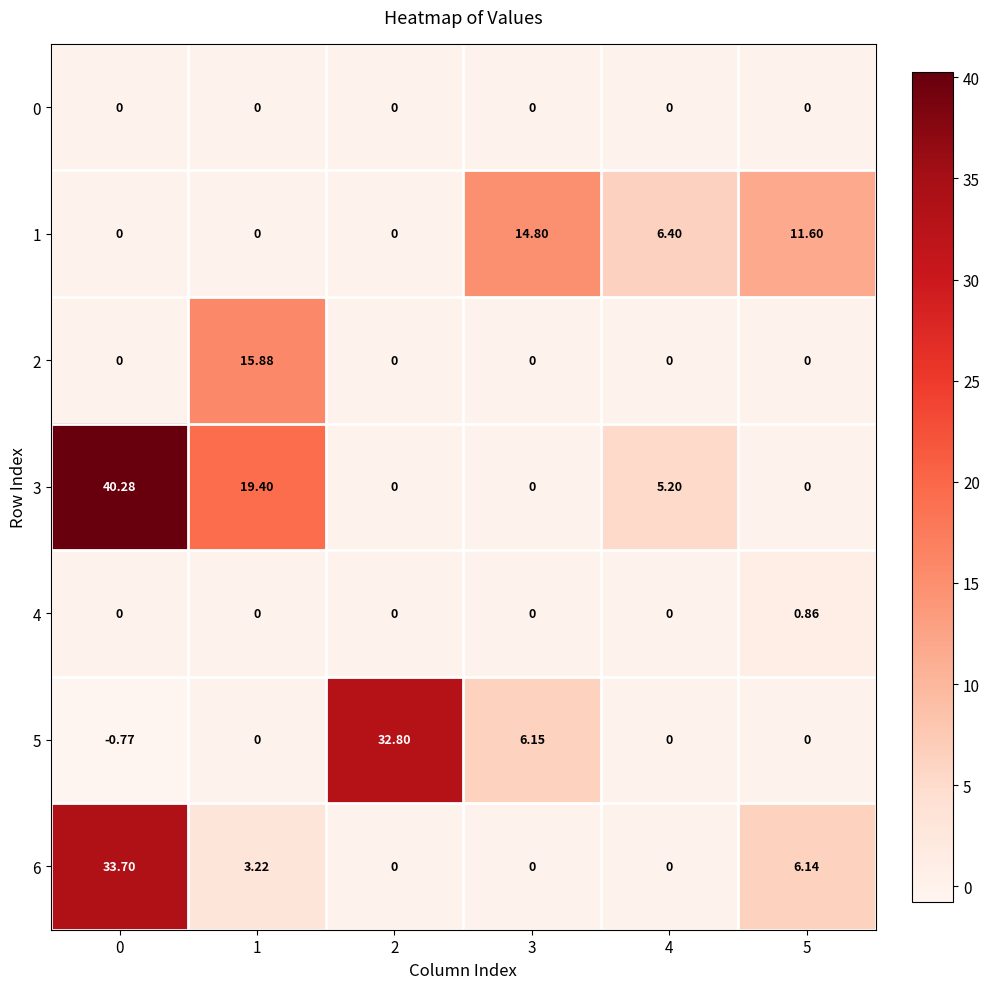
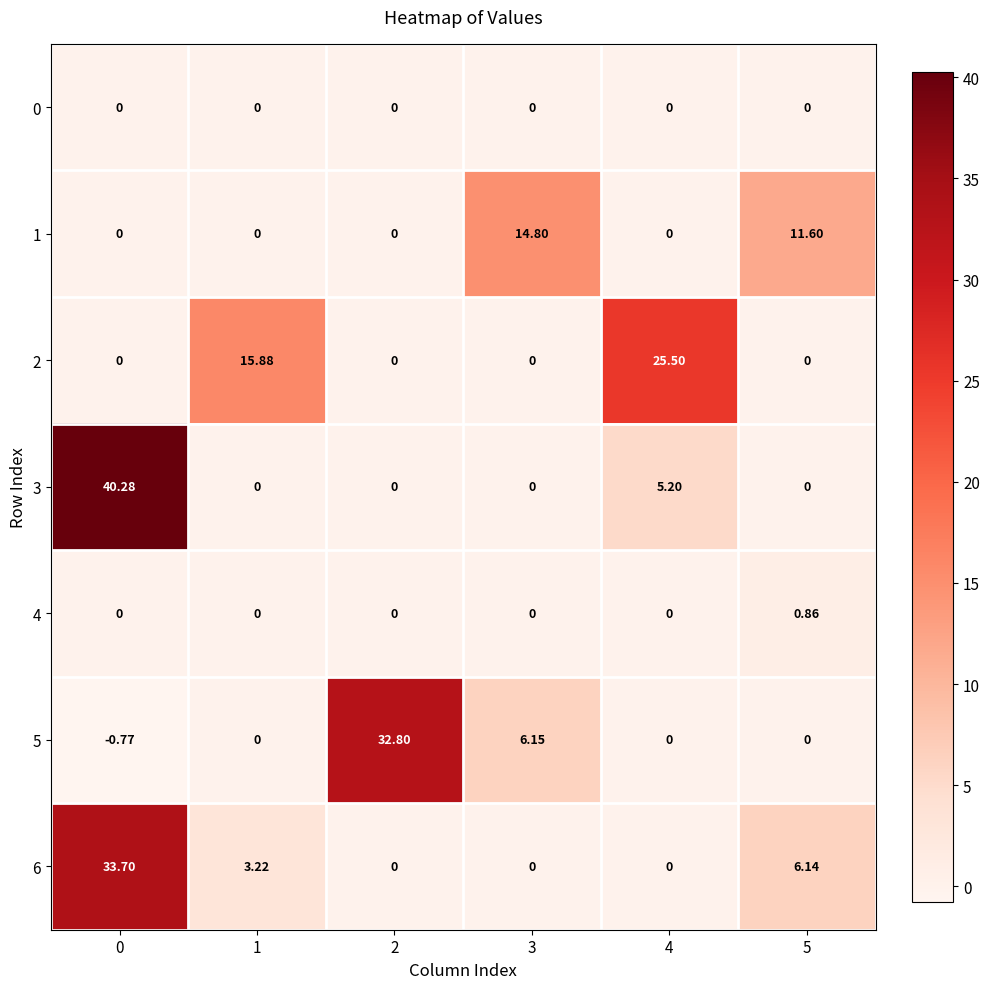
1, 4: 6.40 -> 0
2, 4: 0 -> 25.50
3, 1: 19.40 -> 0
